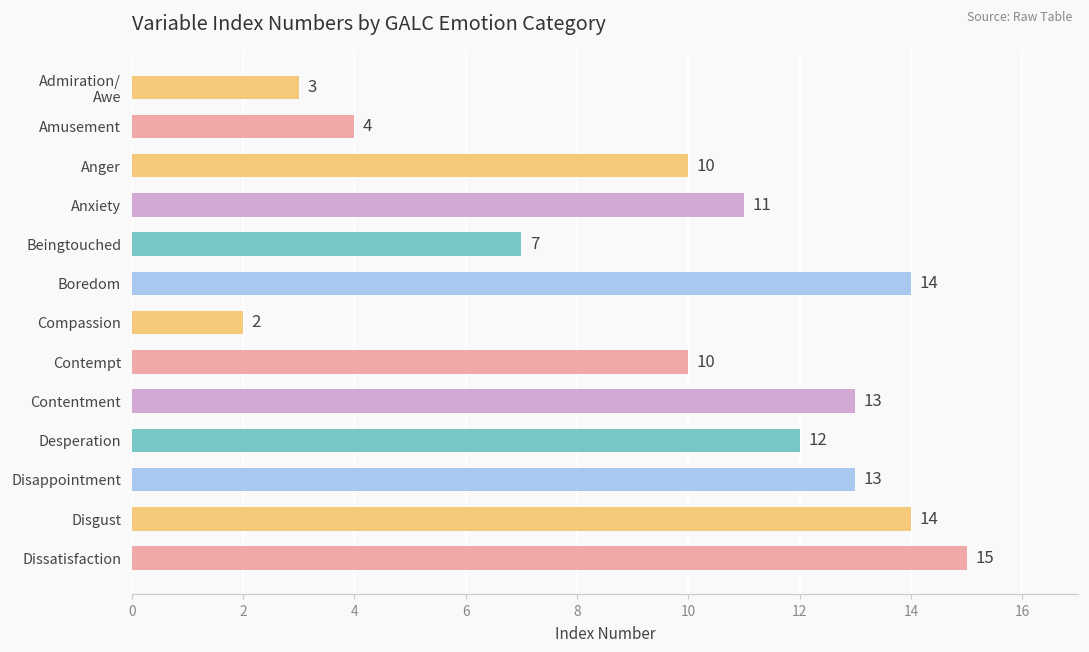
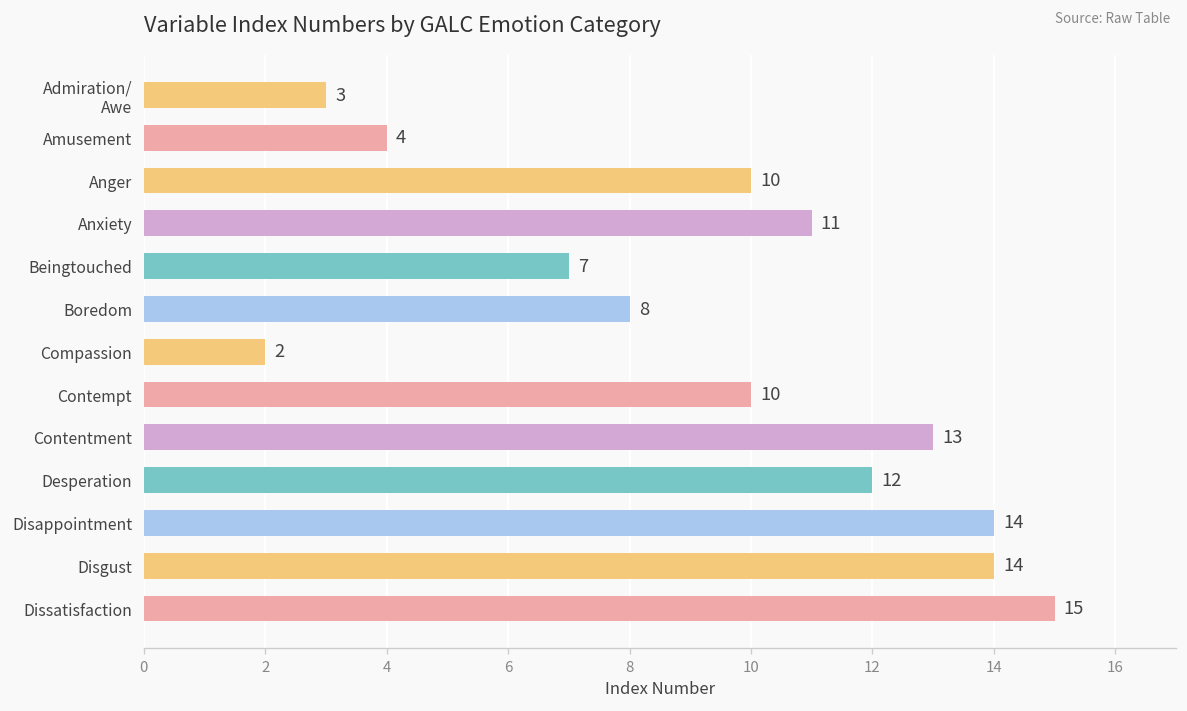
Boredom: 14 -> 8
Disappointment: 13 -> 14
